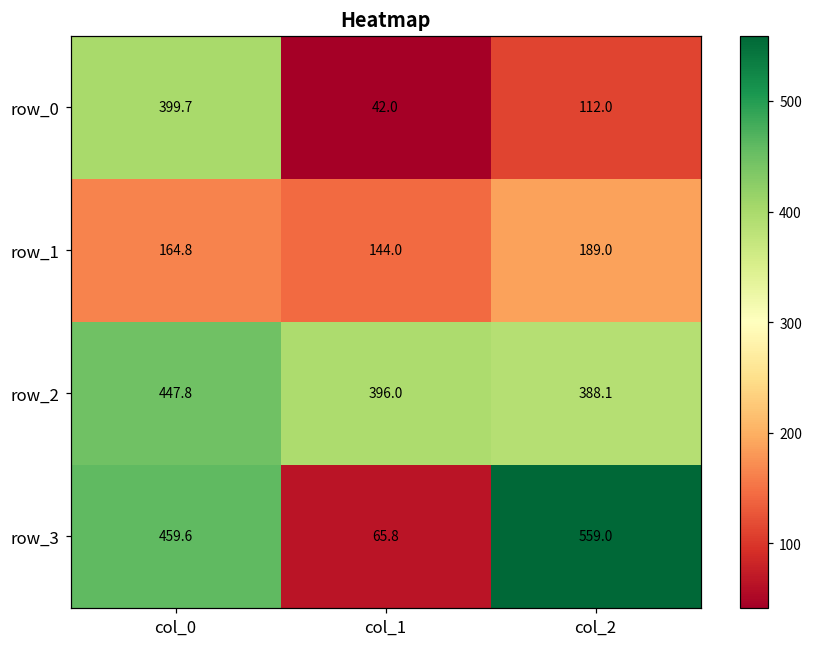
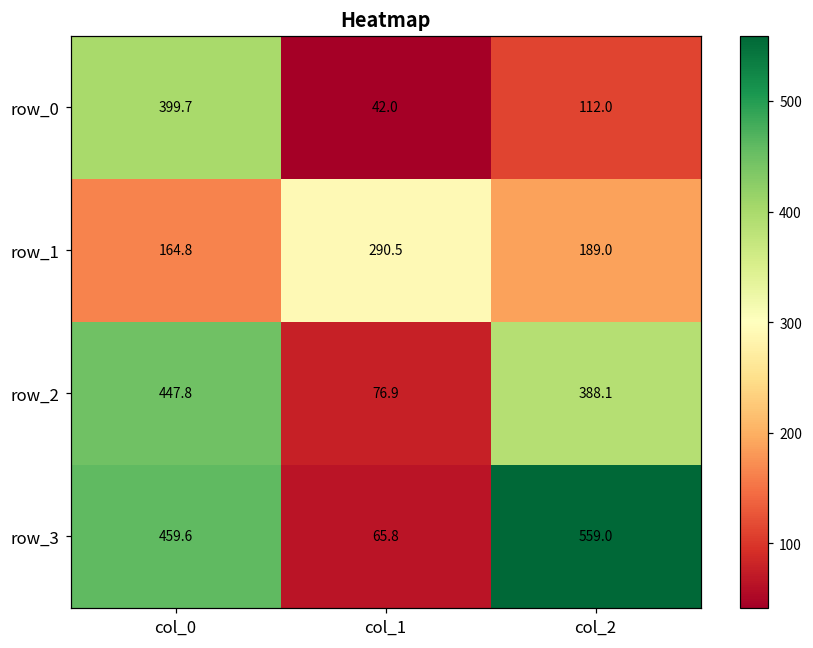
row_1, col_1: 144.0 -> 290.5
row_2, col_1: 396.0 -> 76.9
